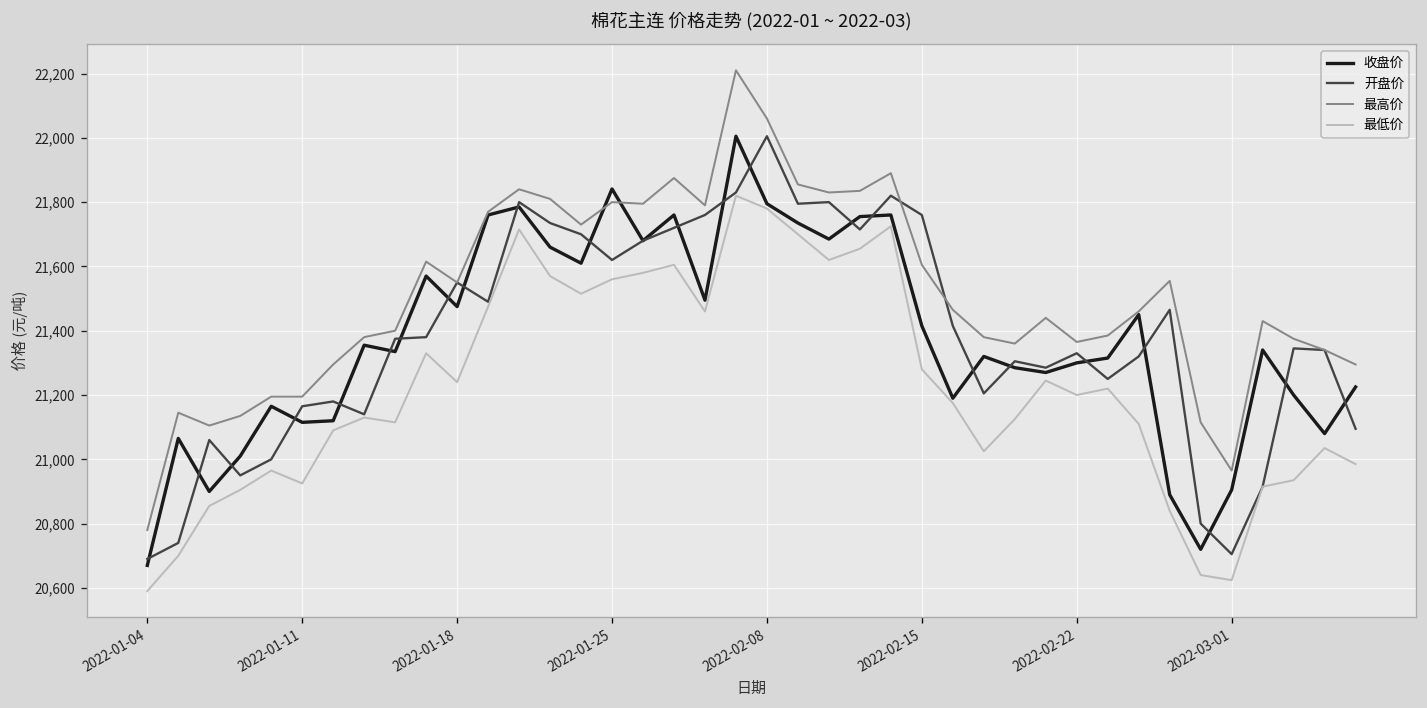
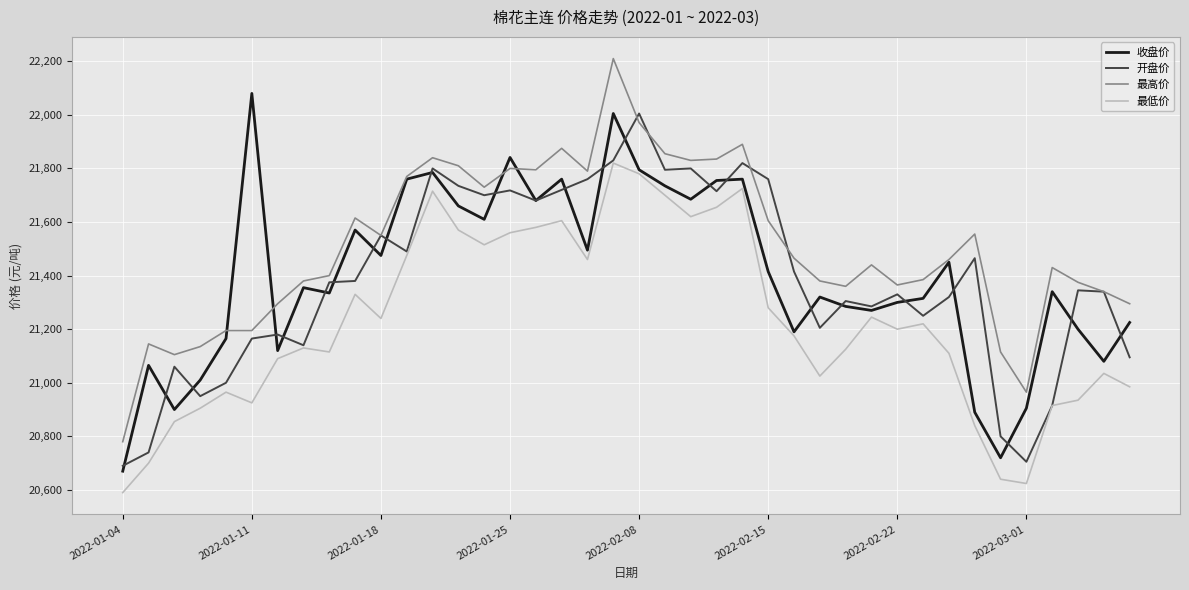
收盘价, 2022-01-11: 21,120 -> 22,080
开盘价, 2022-01-25: 21,620 -> 21,720
最高价, 2022-02-08: 22,060 -> 21,970
